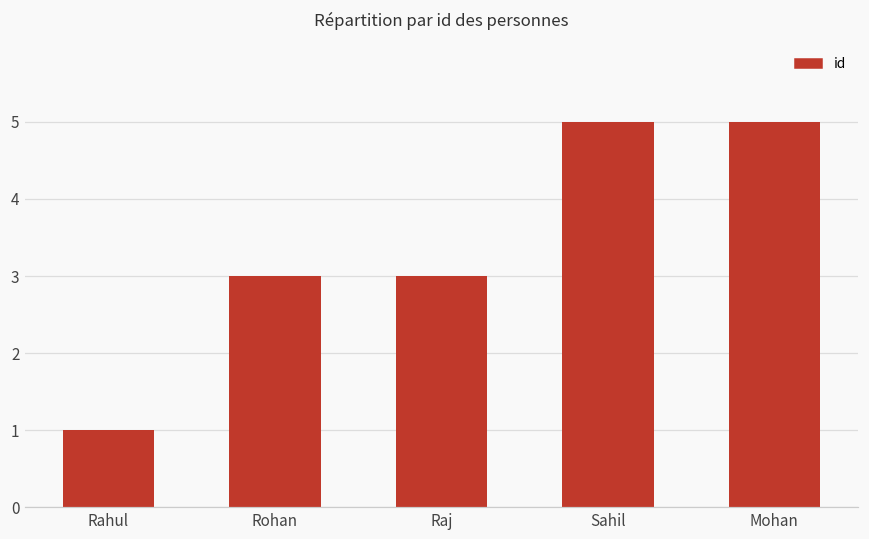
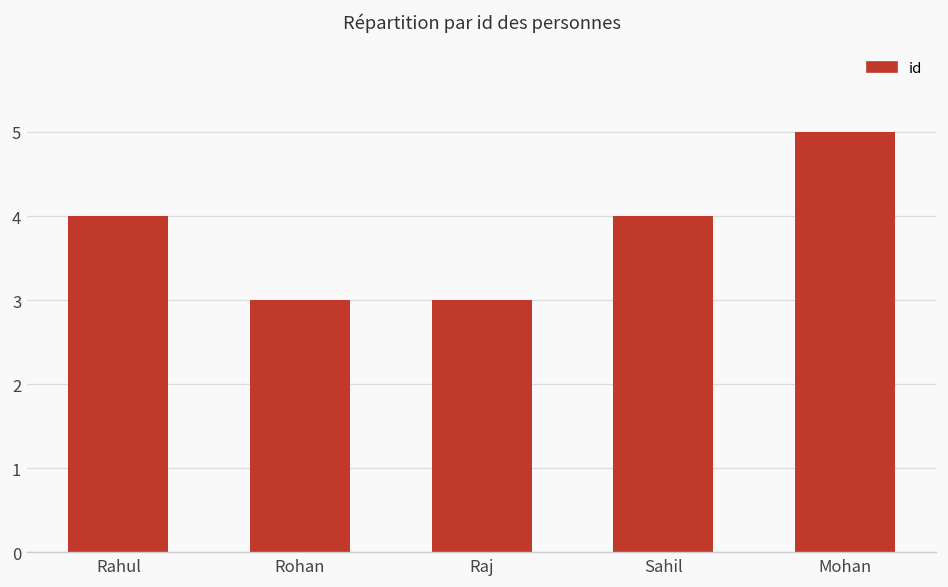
Rahul: 1 -> 4
Sahil: 5 -> 4
